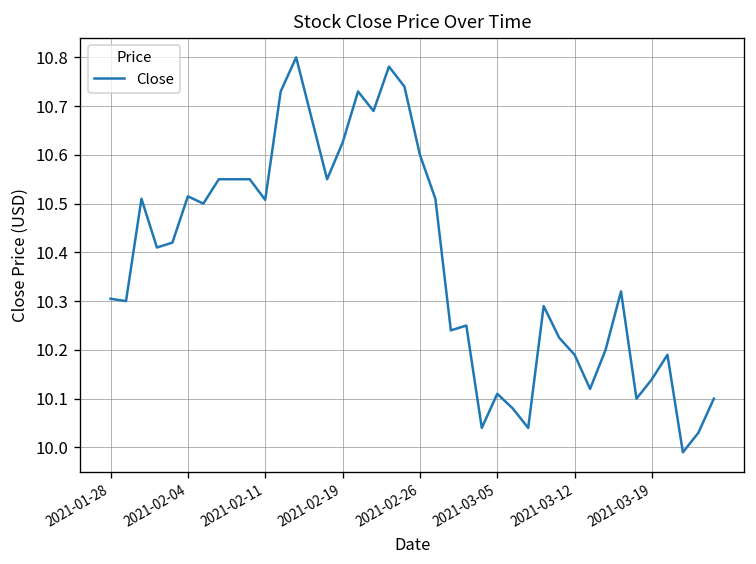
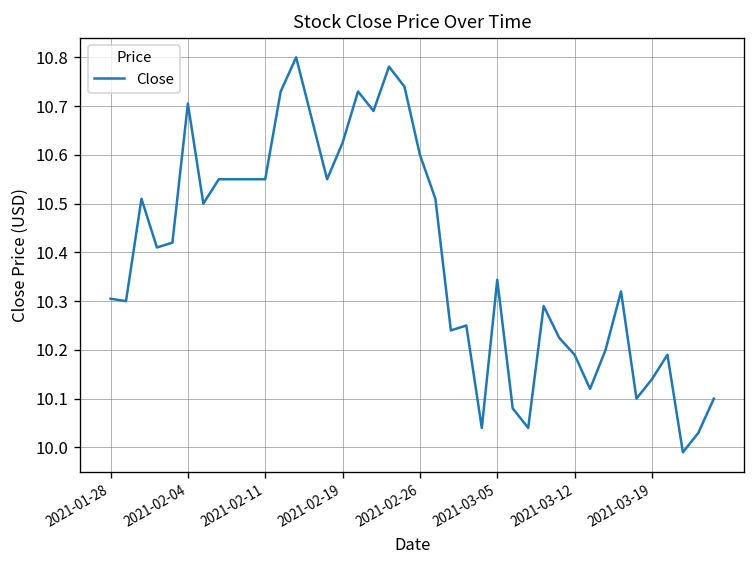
2021-02-04: 10.52 -> 10.71
2021-02-11: 10.51 -> 10.55
2021-03-05: 10.11 -> 10.34
